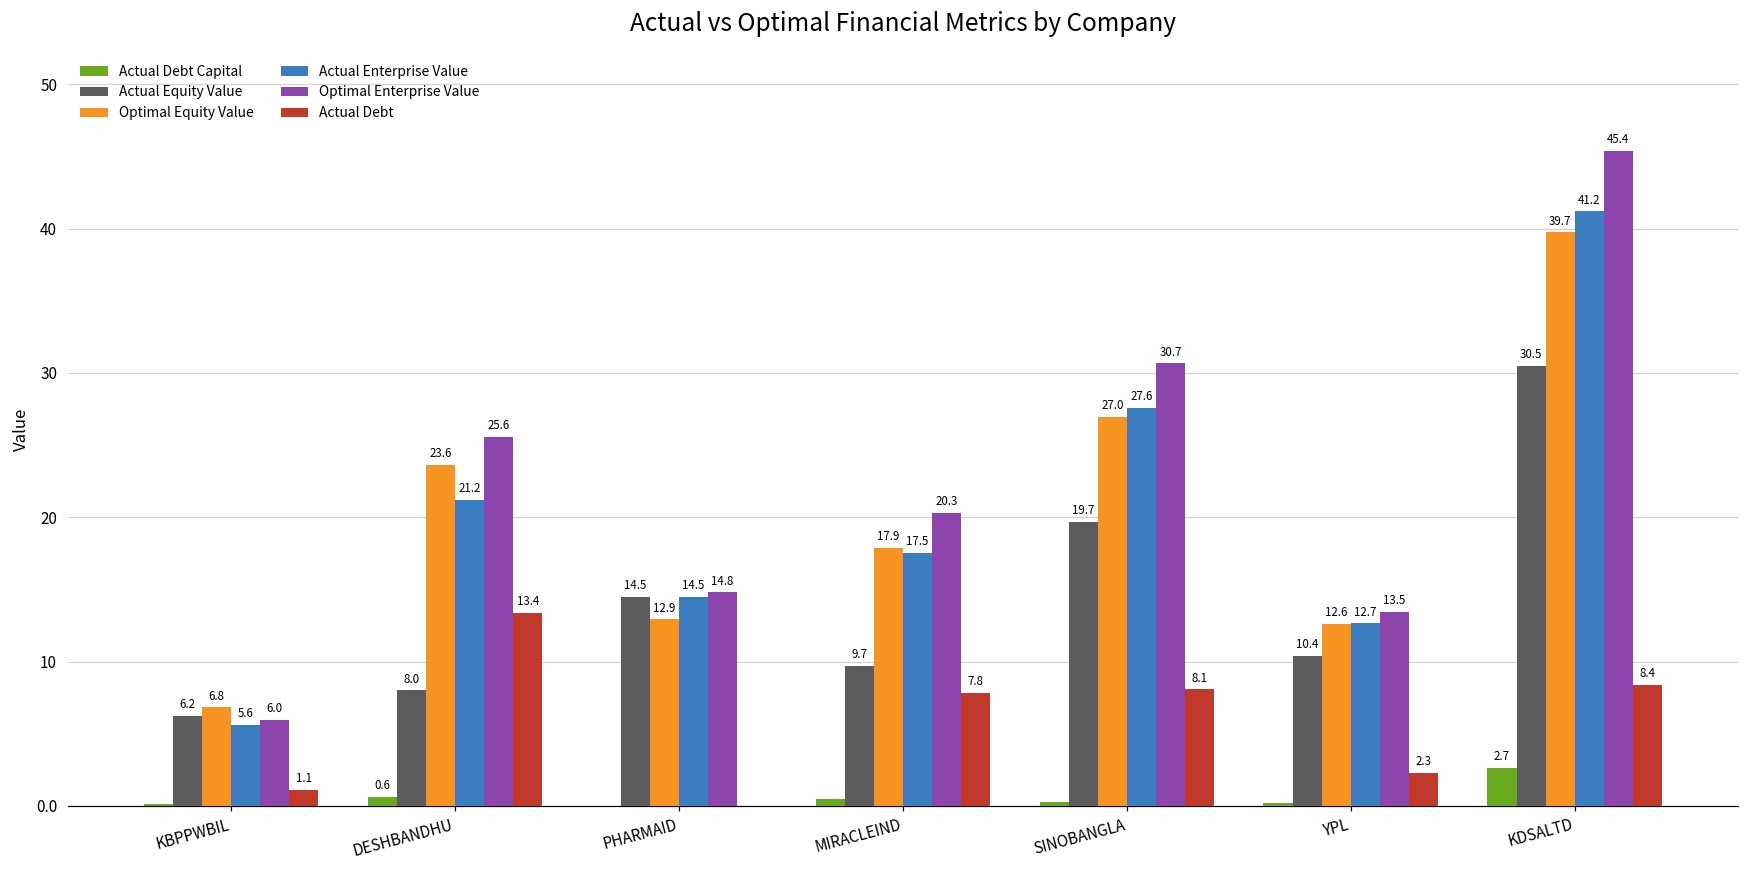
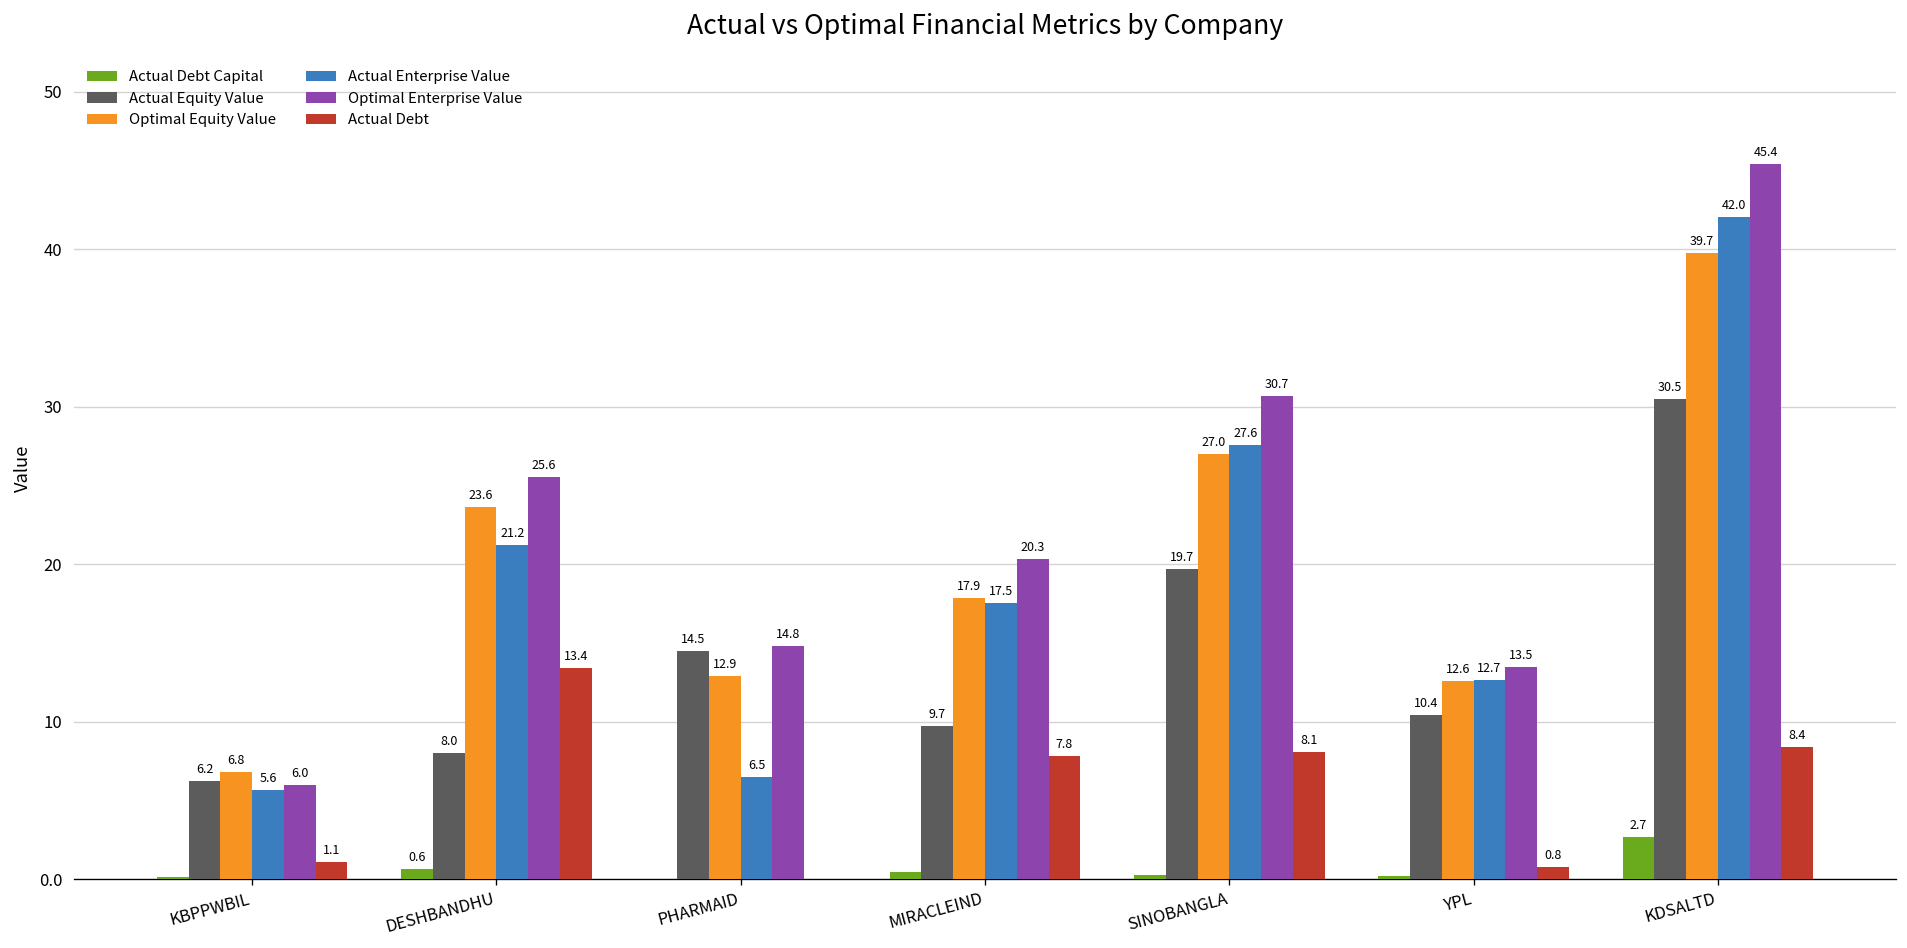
Actual Enterprise Value, PHARMAID: 14.5 -> 6.5
Actual Debt, YPL: 2.3 -> 0.8
Actual Enterprise Value, KDSALTD: 41.2 -> 42.0
